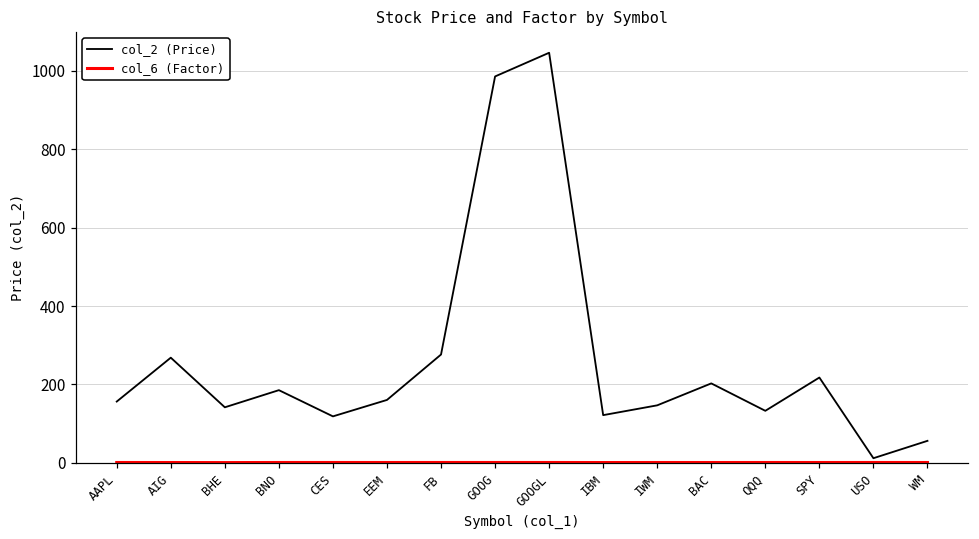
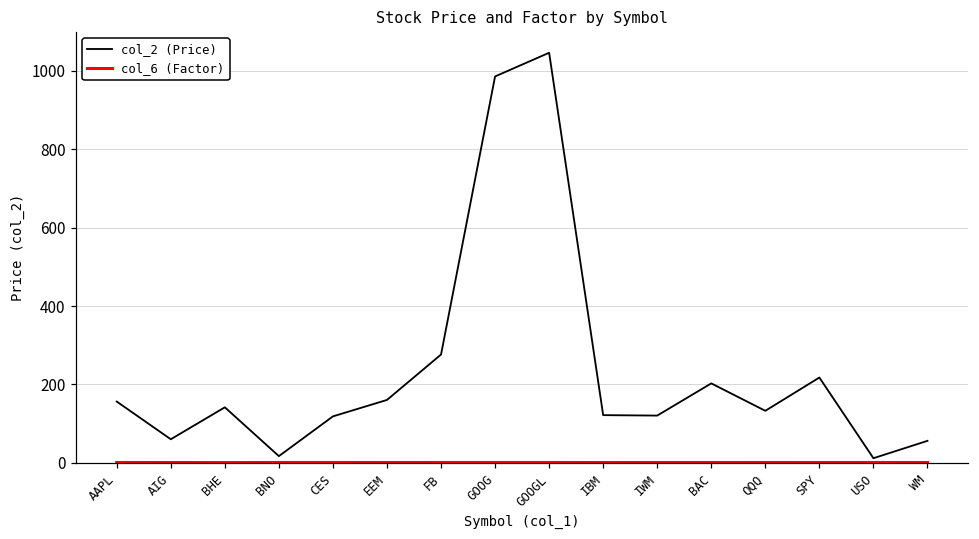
col_2 (Price), AIG: 270 -> 60
col_2 (Price), BNO: 190 -> 20
col_2 (Price), IWM: 150 -> 120
